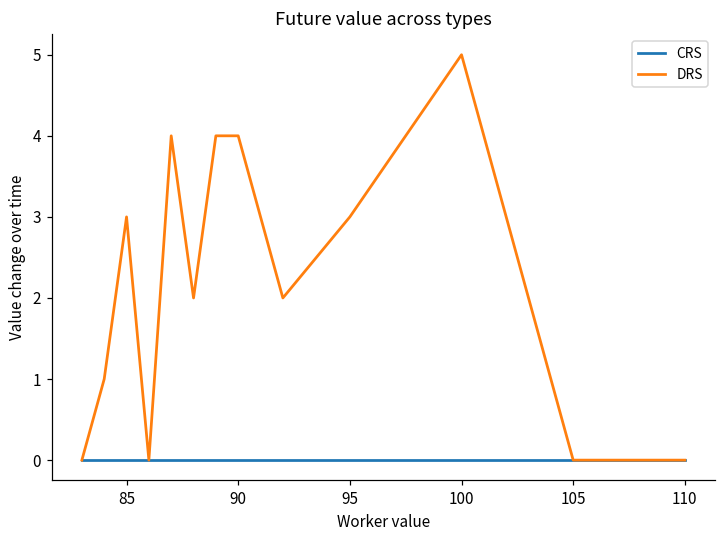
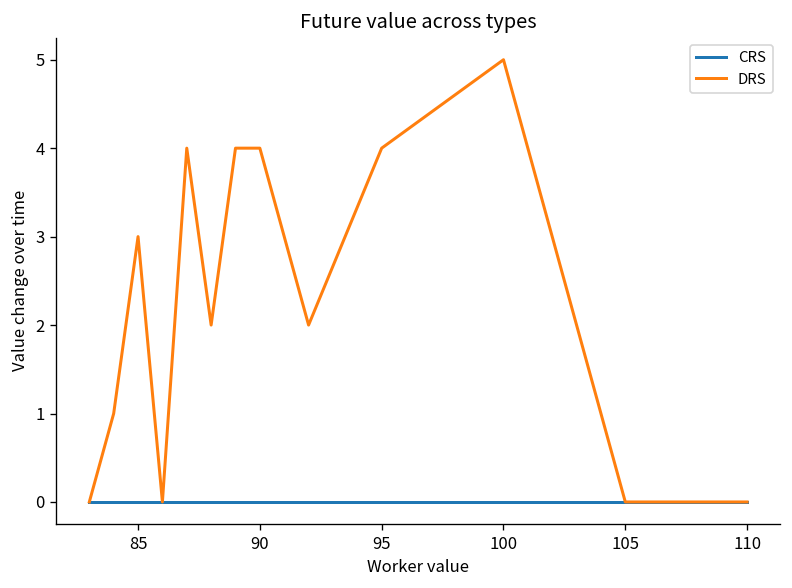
DRS, 95: 3 -> 4
